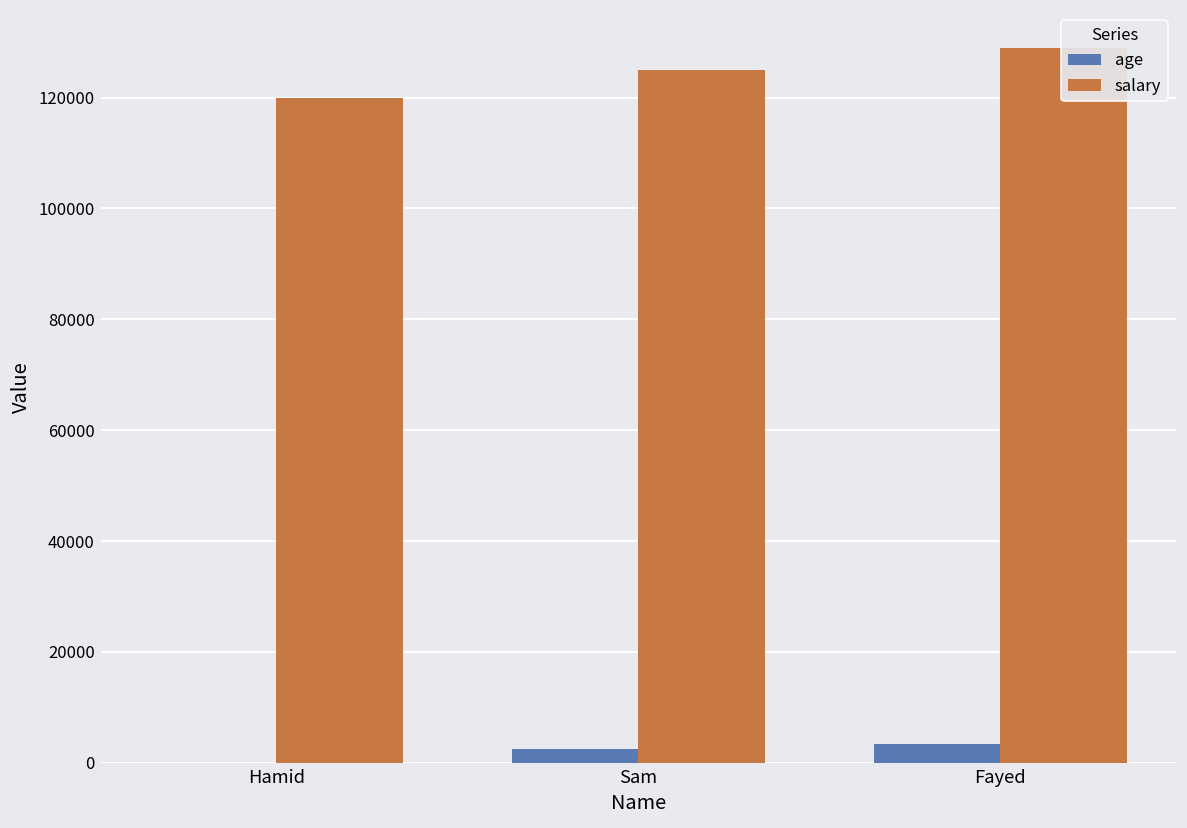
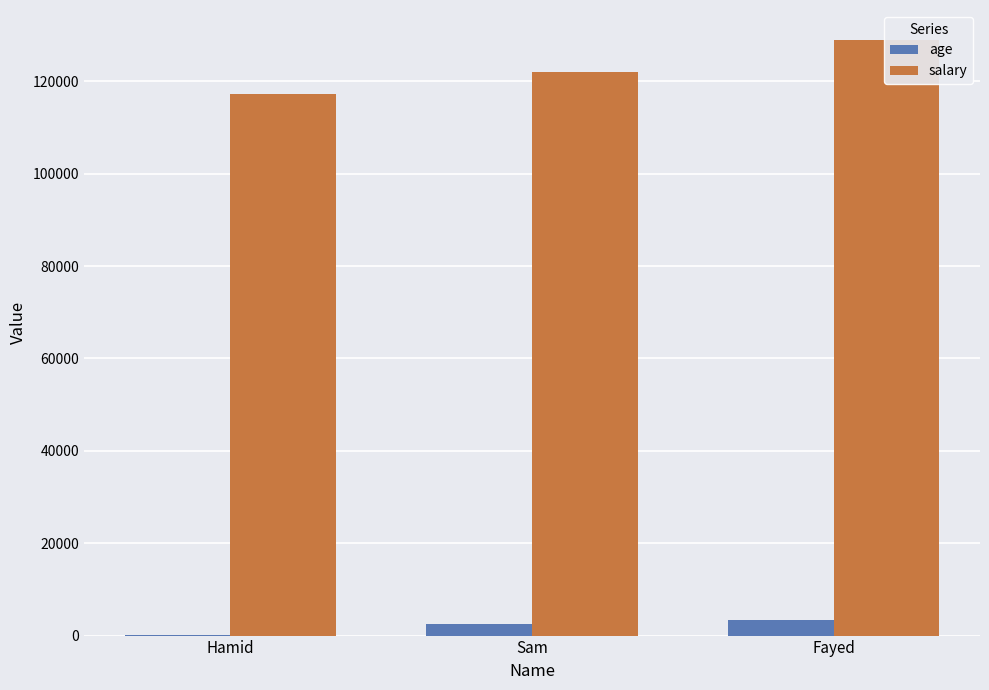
salary, Hamid: 120000 -> 117000
salary, Sam: 125000 -> 122000
